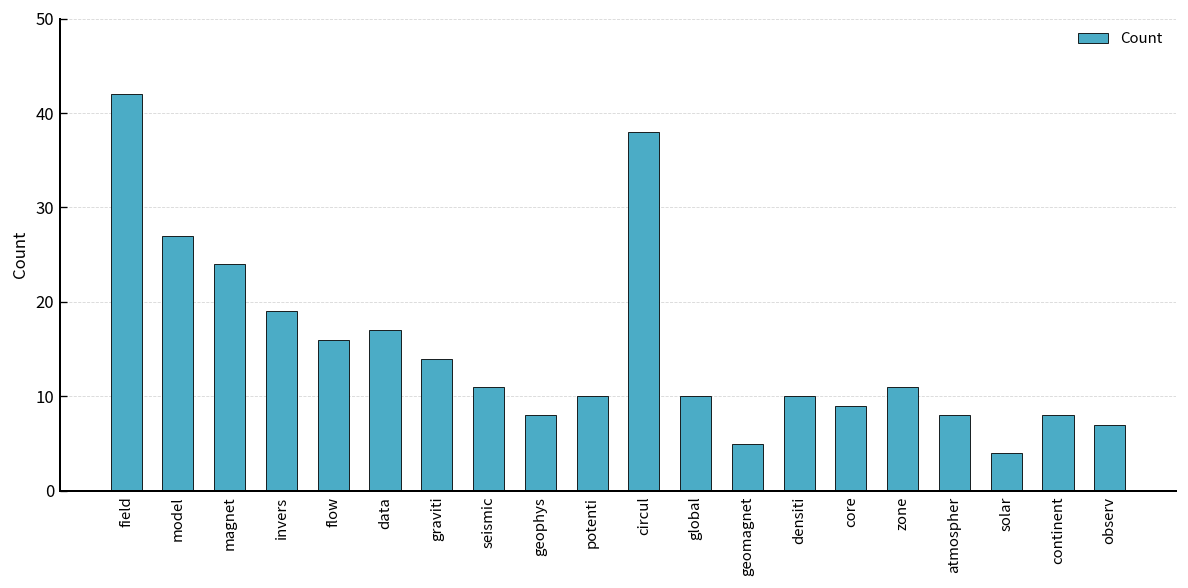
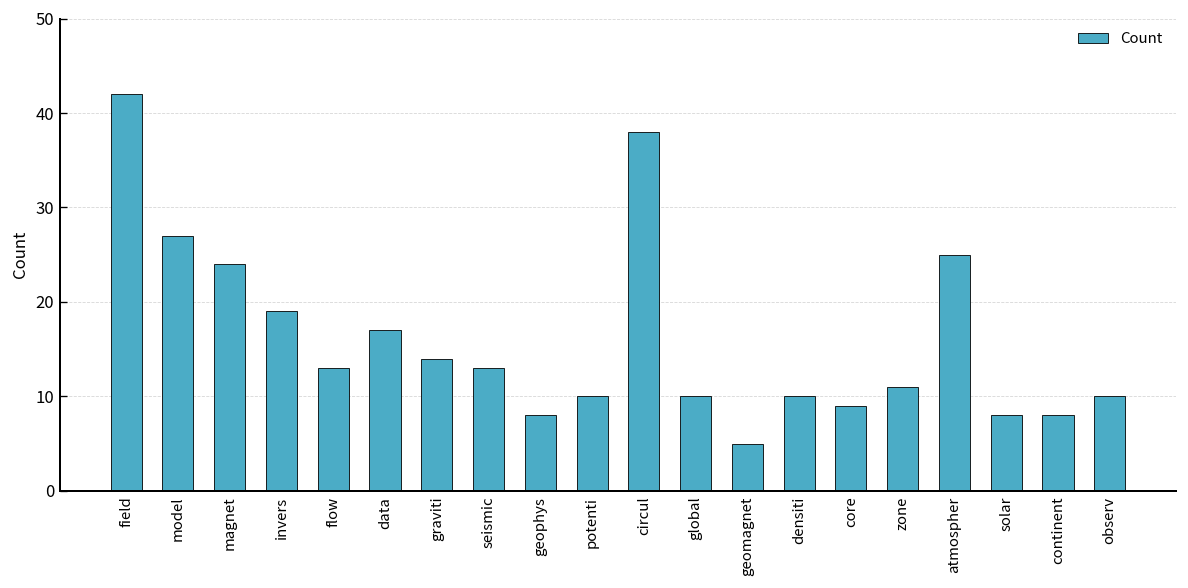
flow: 16 -> 13
seismic: 11 -> 13
atmospher: 8 -> 25
solar: 4 -> 8
observ: 7 -> 10
